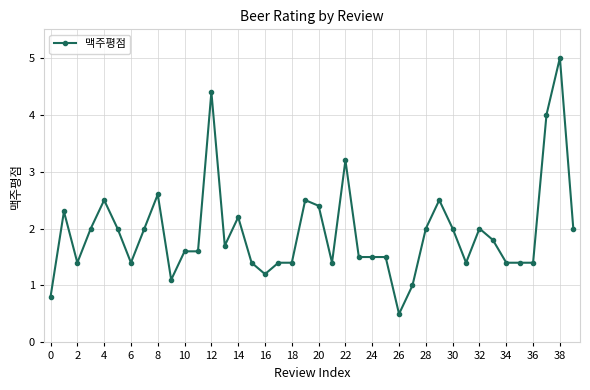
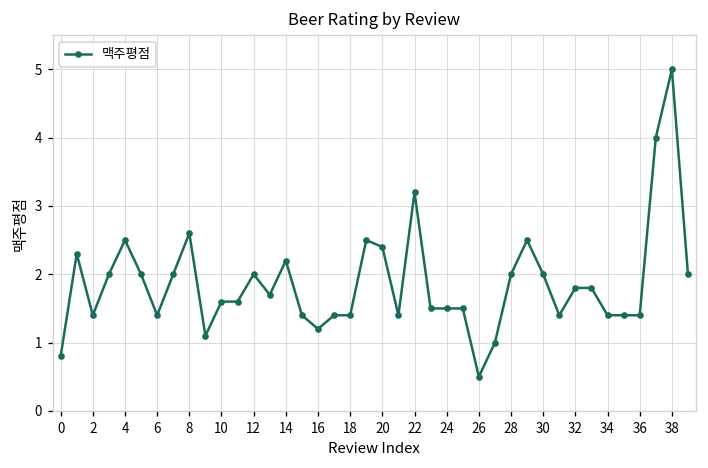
12: 4.4 -> 2.0
32: 2.0 -> 1.8
